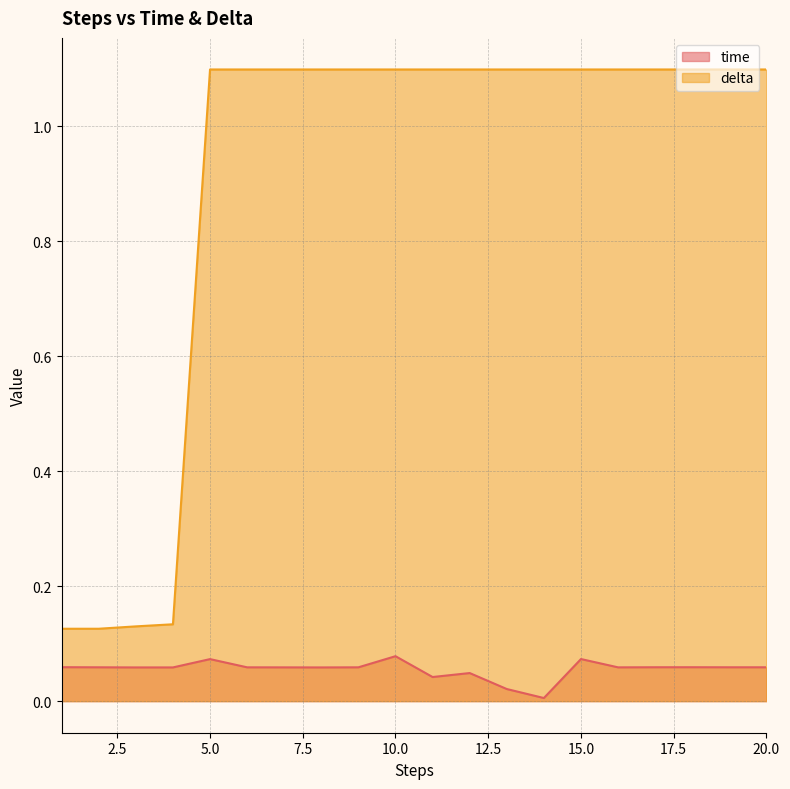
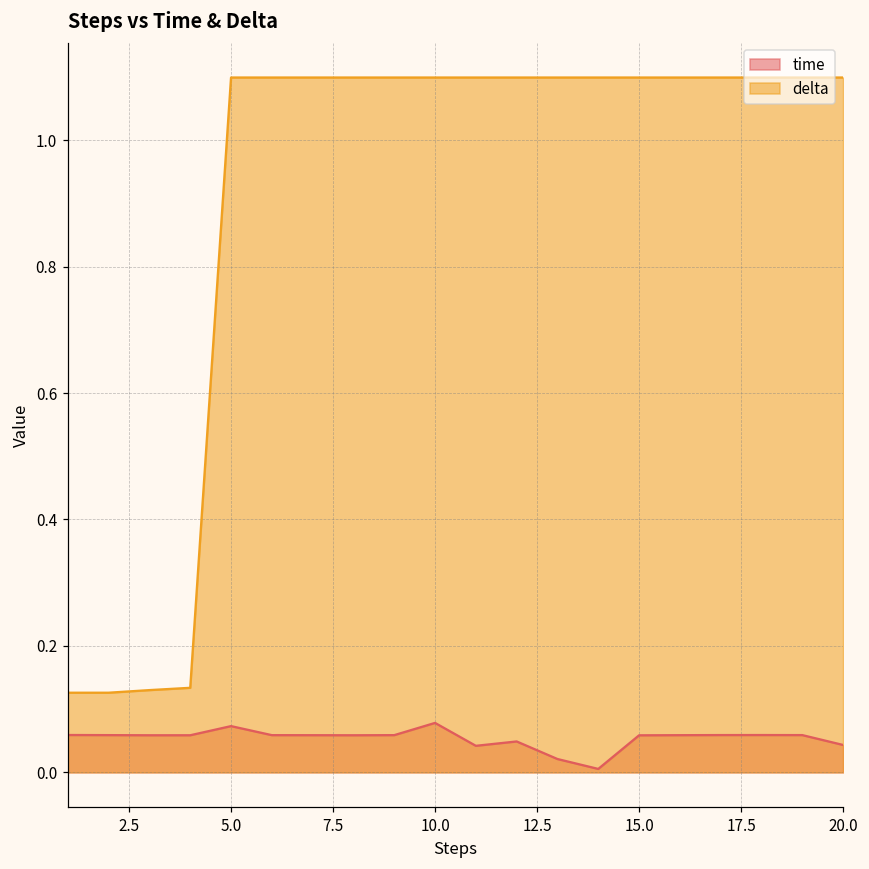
time, 15.0: 0.07 -> 0.06
time, 20.0: 0.06 -> 0.04
